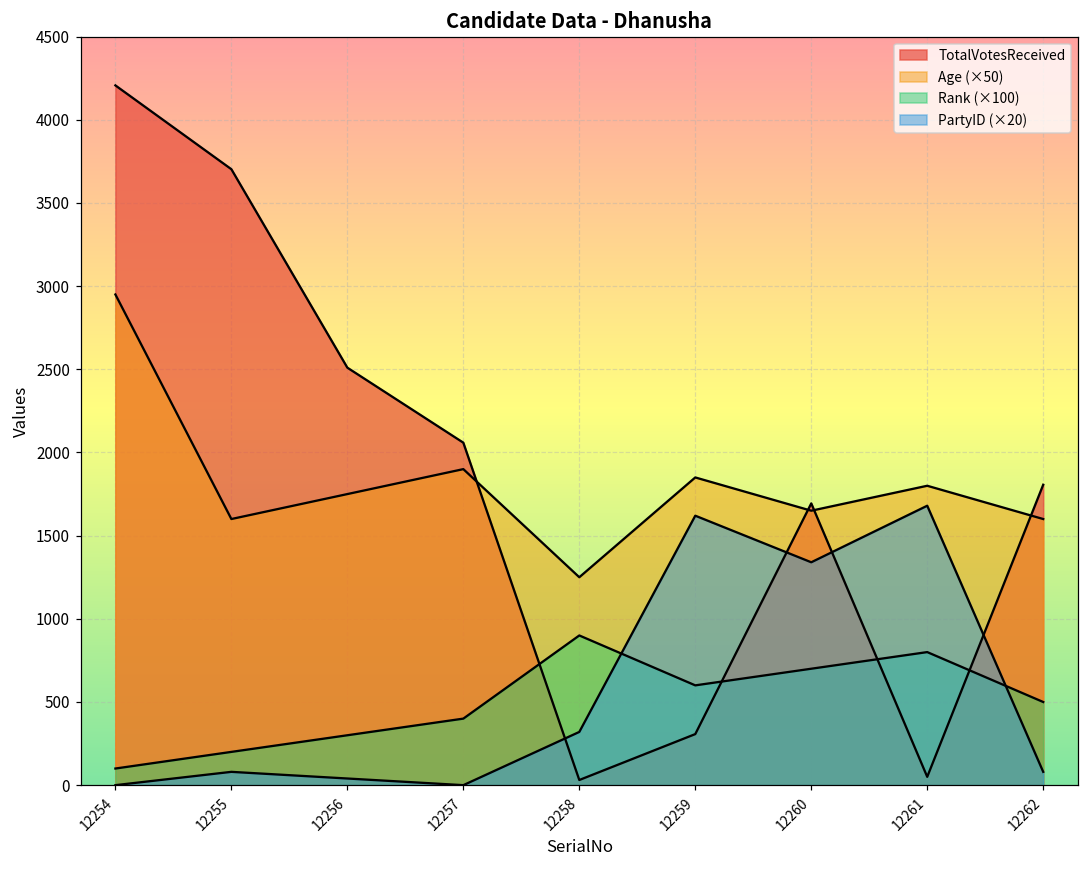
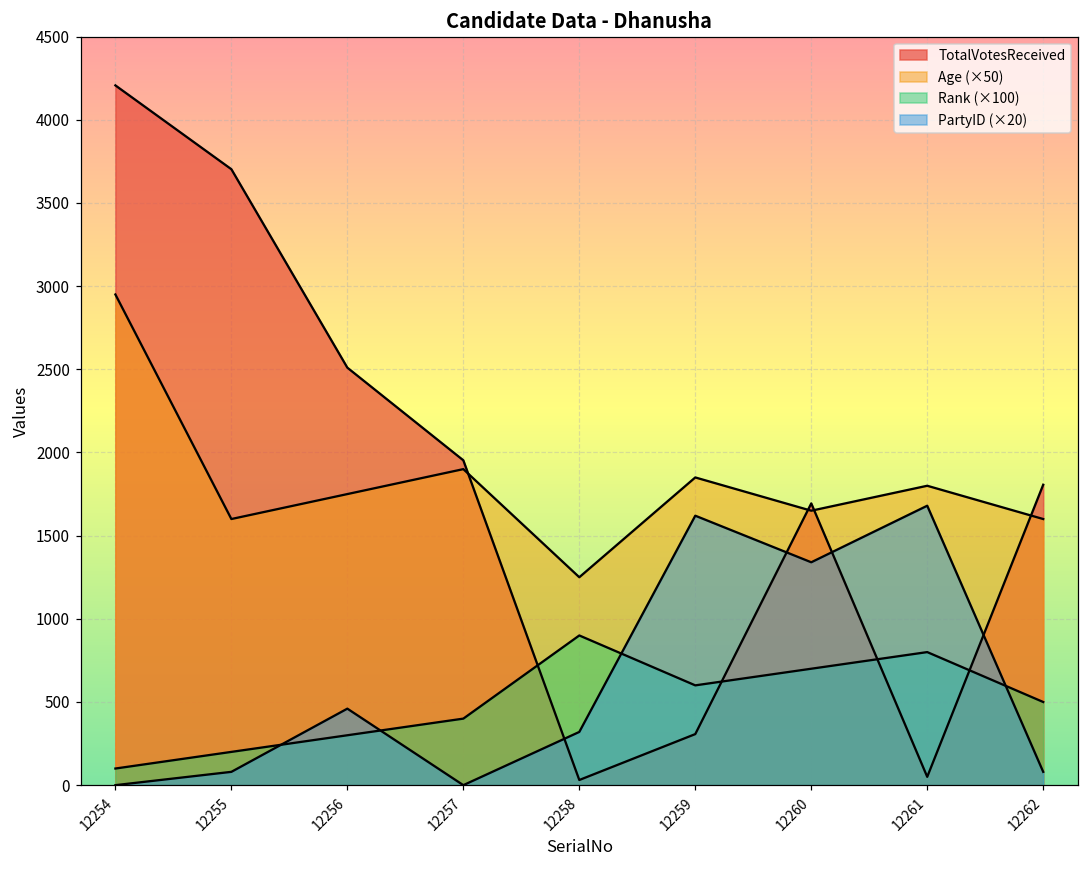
PartyID (×20), 12256: 40 -> 460
TotalVotesReceived, 12257: 2060 -> 1950
